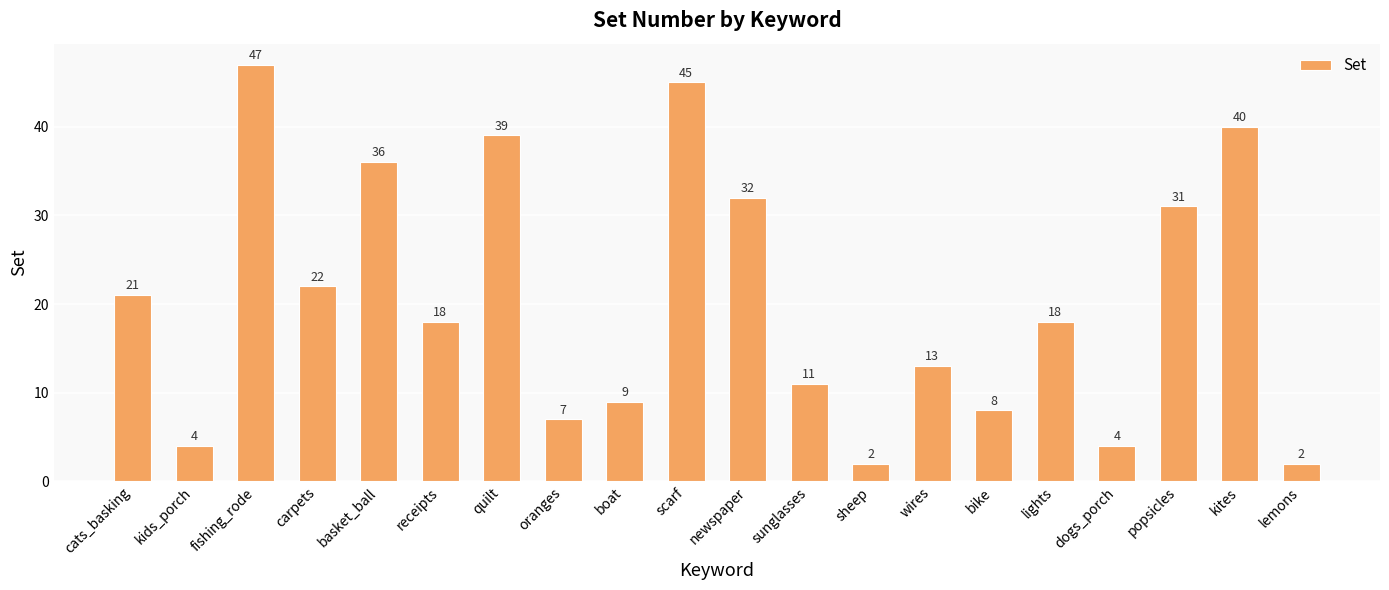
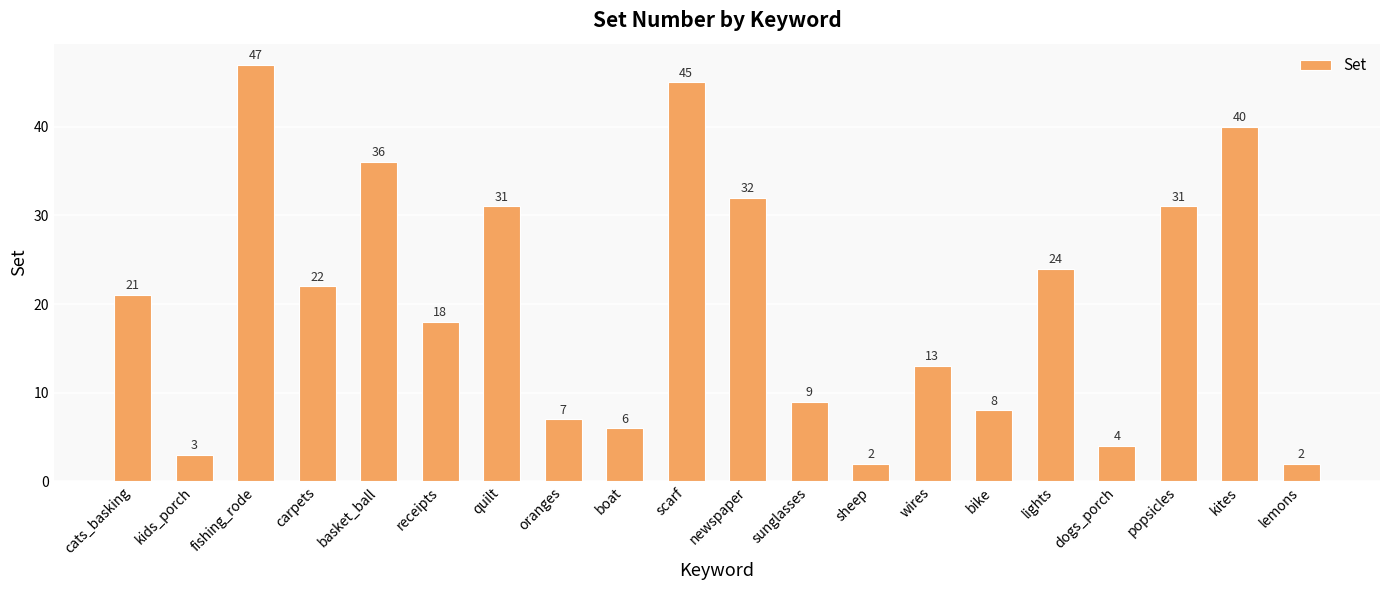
kids_porch: 4 -> 3
quilt: 39 -> 31
boat: 9 -> 6
sunglasses: 11 -> 9
lights: 18 -> 24
